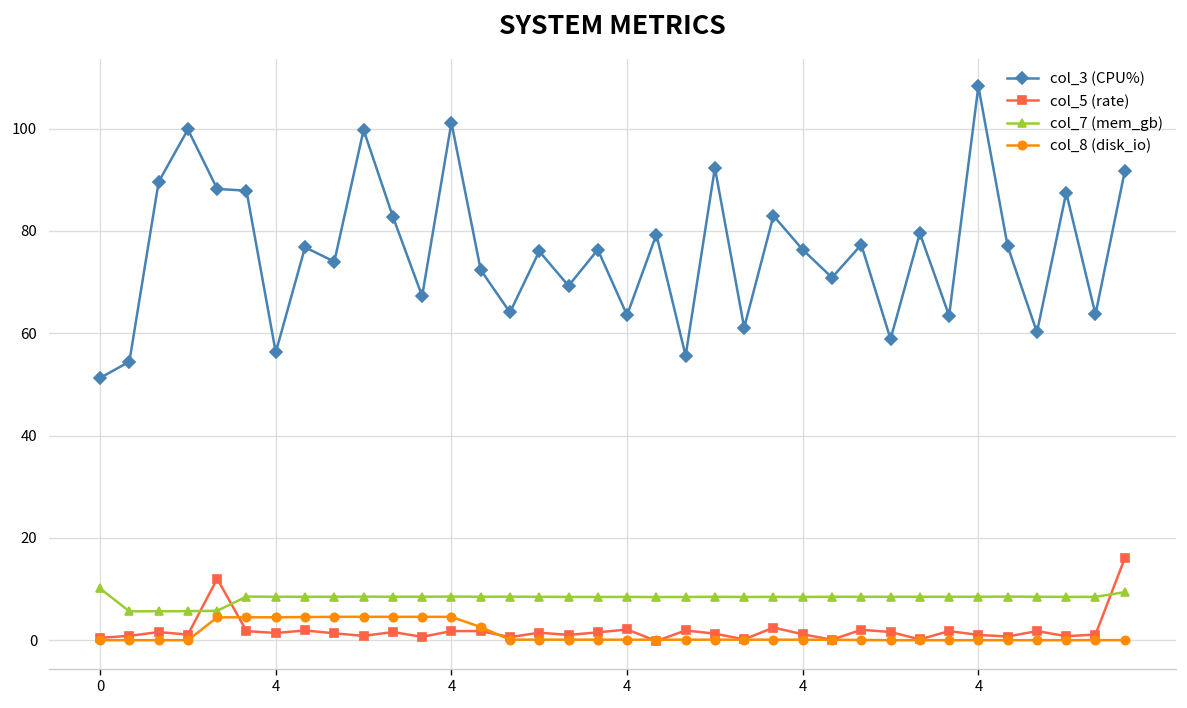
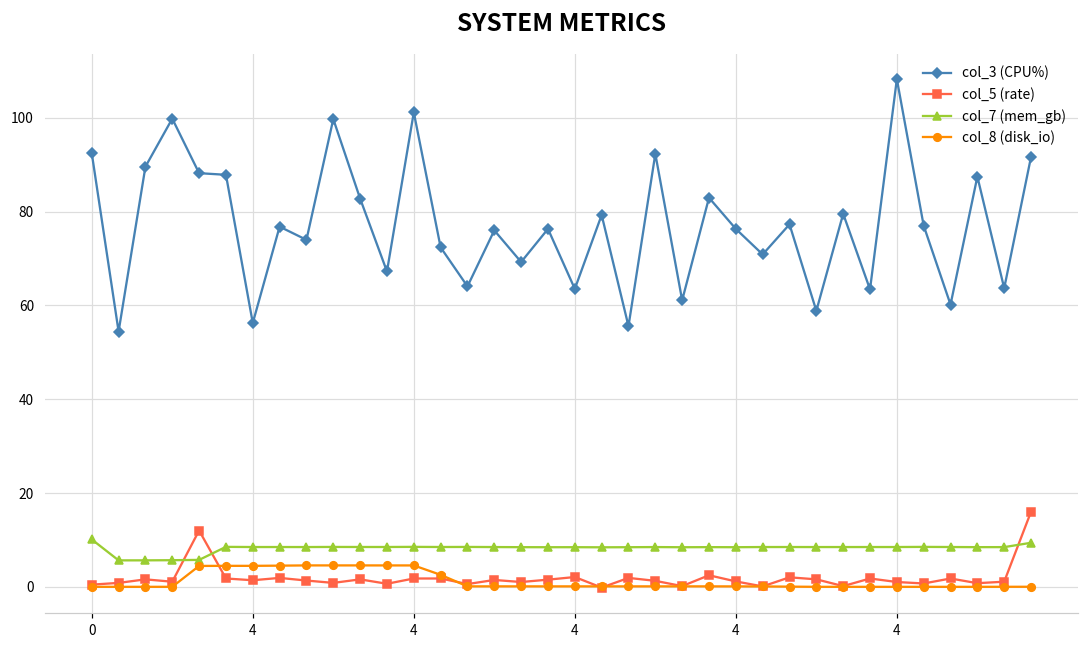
col_3 (CPU%), 0: 51 -> 92
